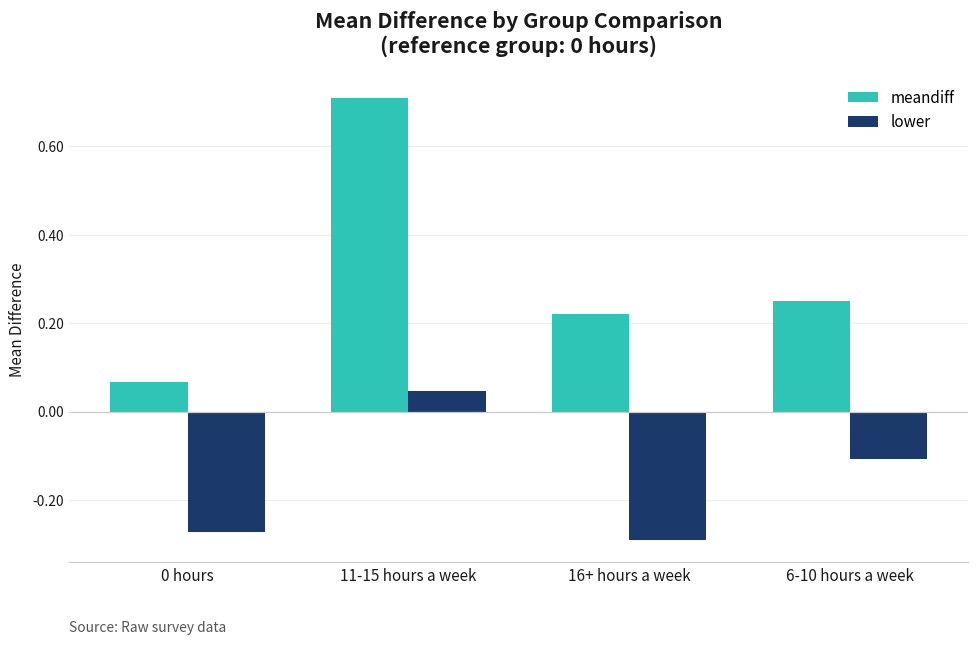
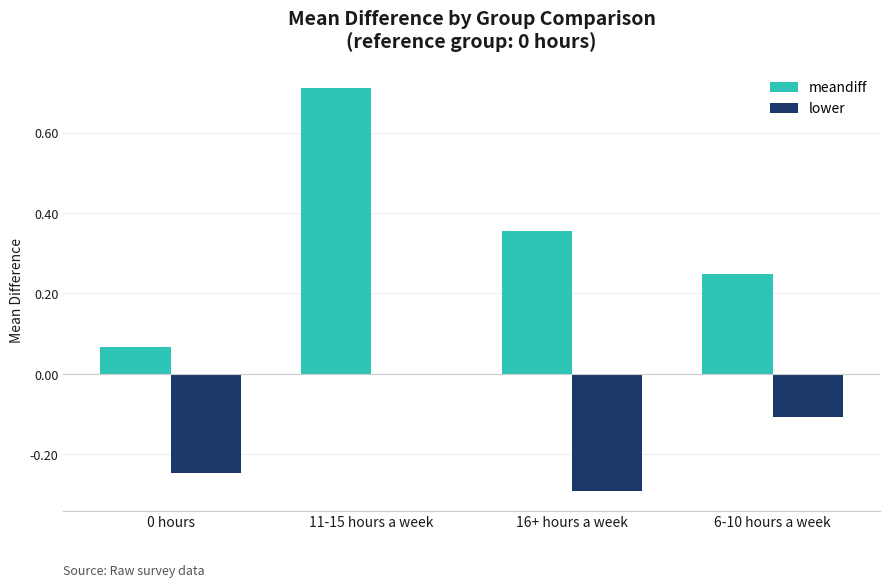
lower, 0 hours: -0.27 -> -0.25
lower, 11-15 hours a week: 0.05 -> 0.00
meandiff, 16+ hours a week: 0.22 -> 0.36
